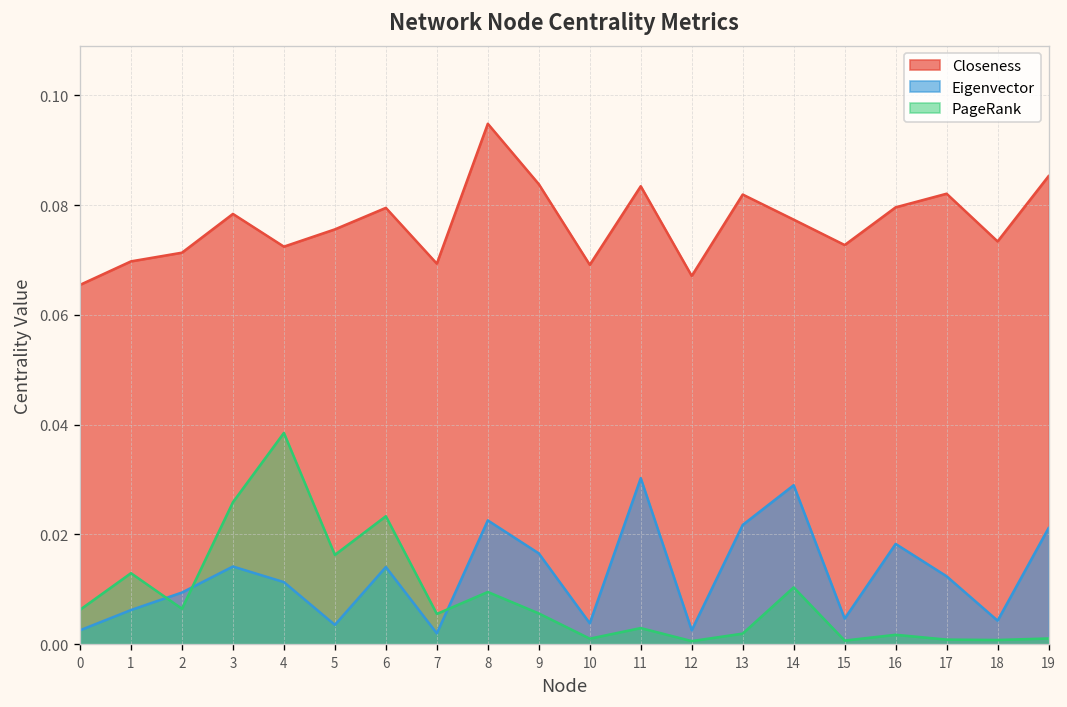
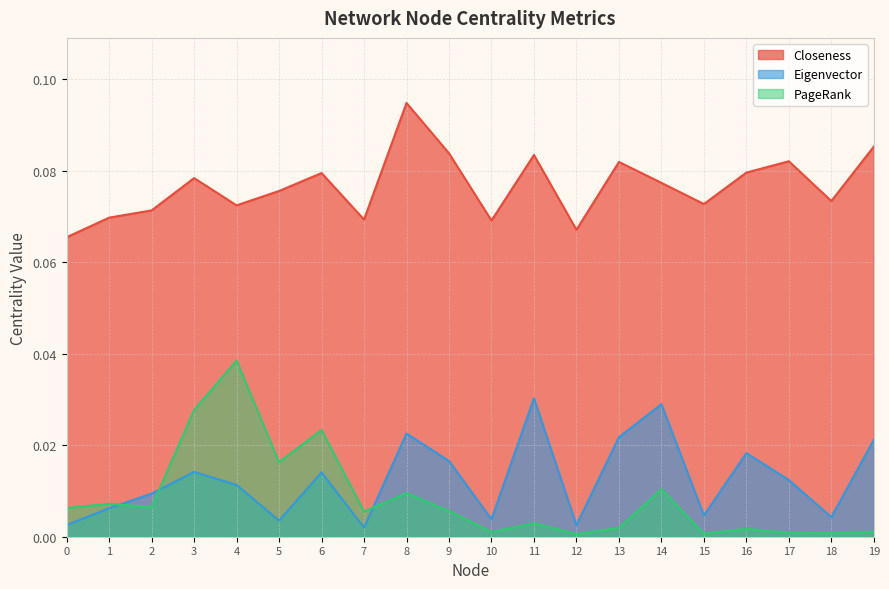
PageRank, 1: 0.013 -> 0.007
PageRank, 3: 0.026 -> 0.028
